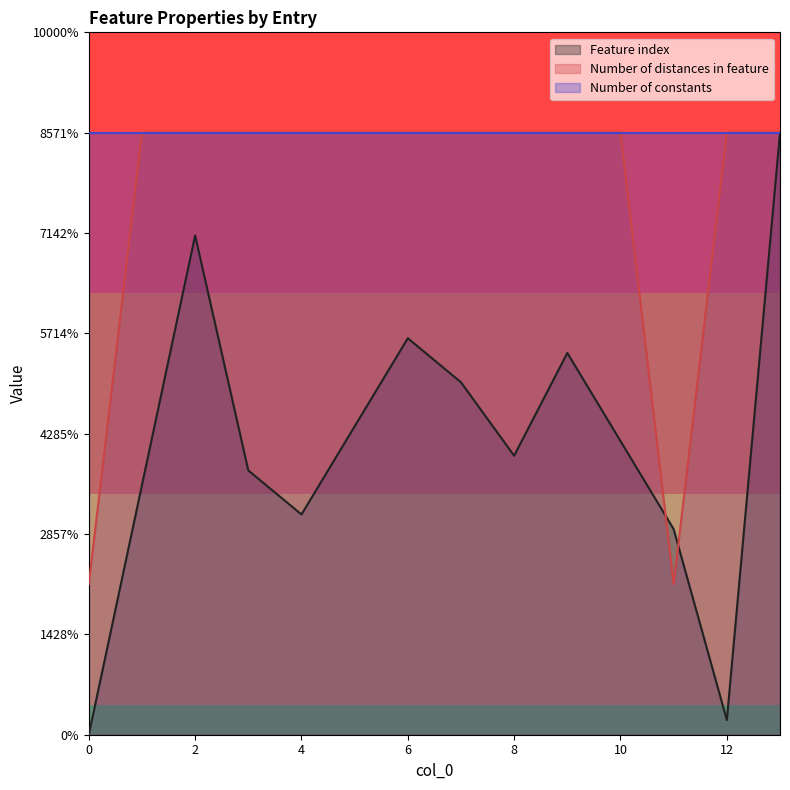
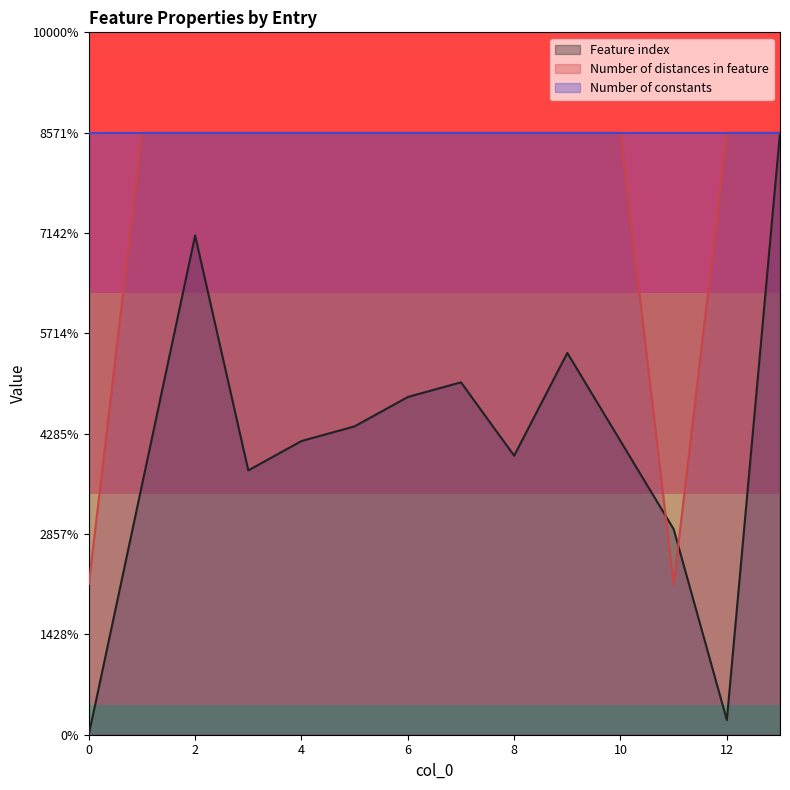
Feature index, 4: 3100% -> 4200%
Feature index, 6: 5600% -> 4800%
